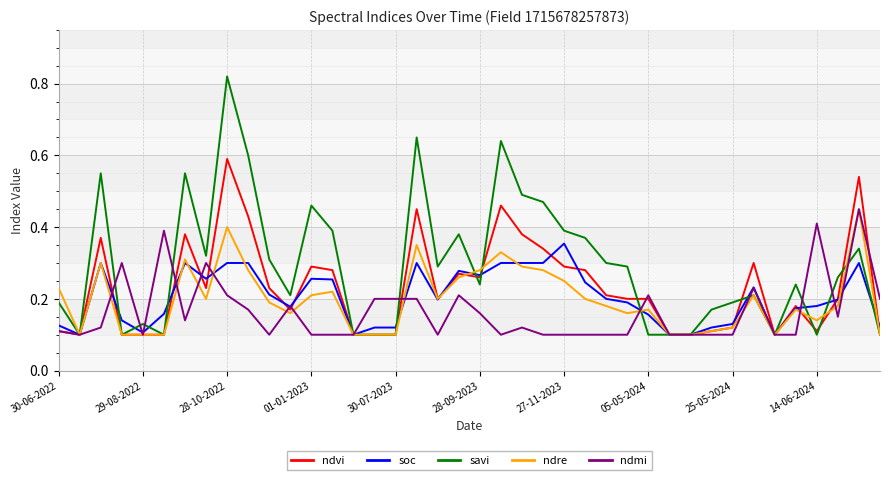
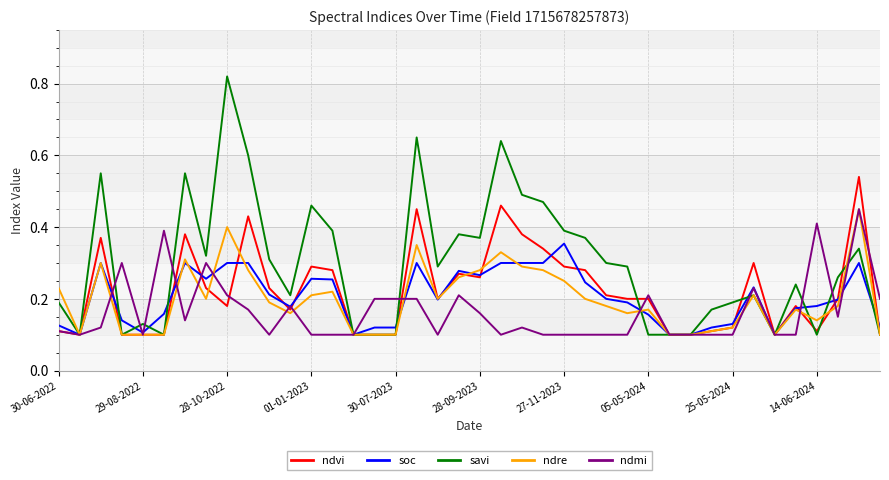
ndvi, 28-10-2022: 0.59 -> 0.18
savi, 28-09-2023: 0.24 -> 0.37
